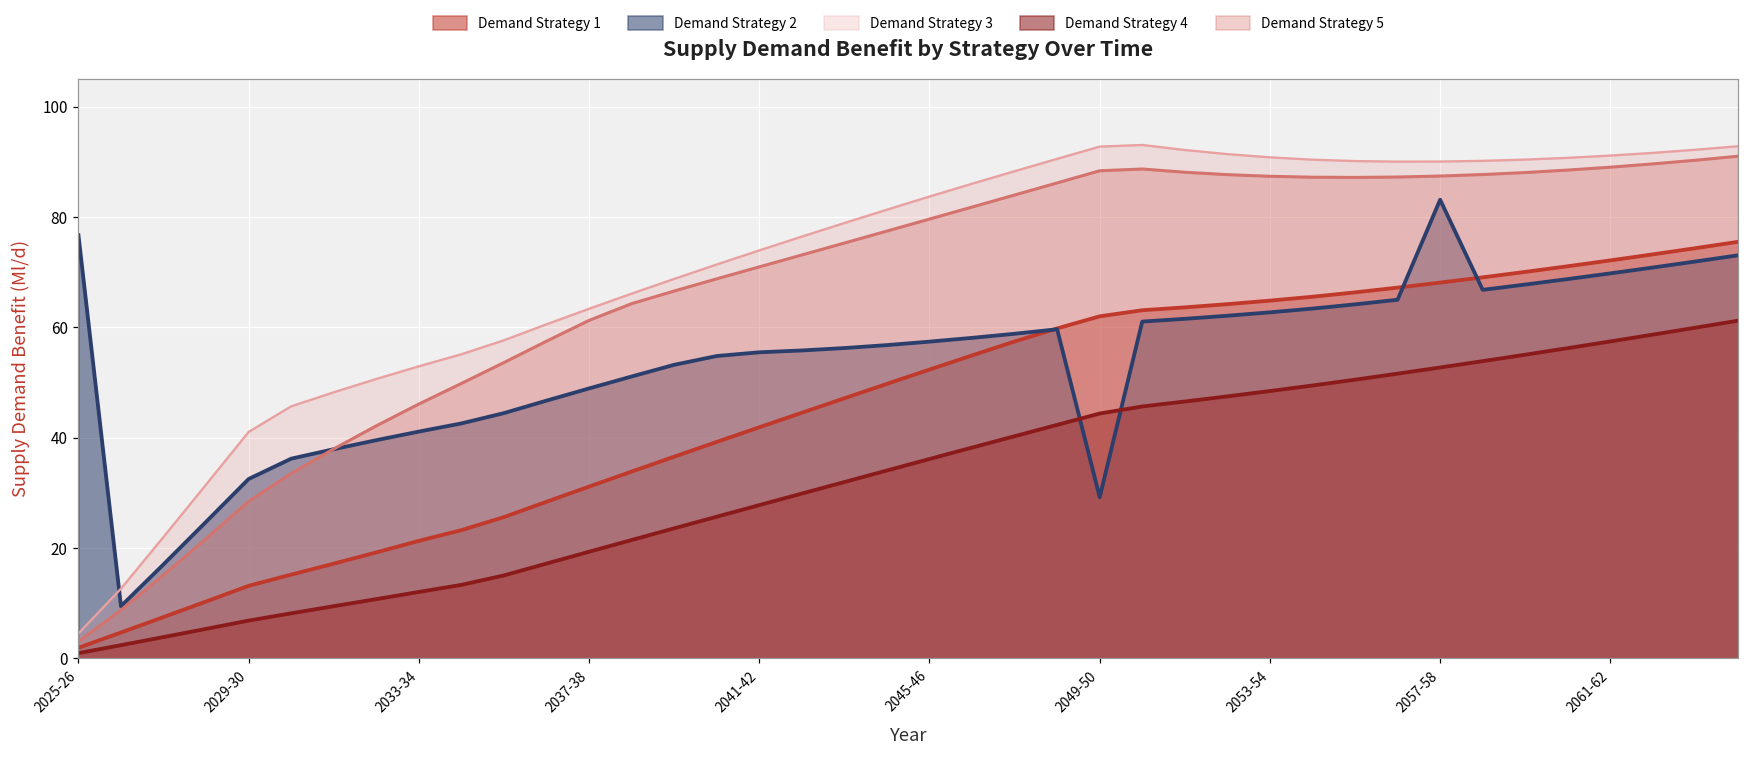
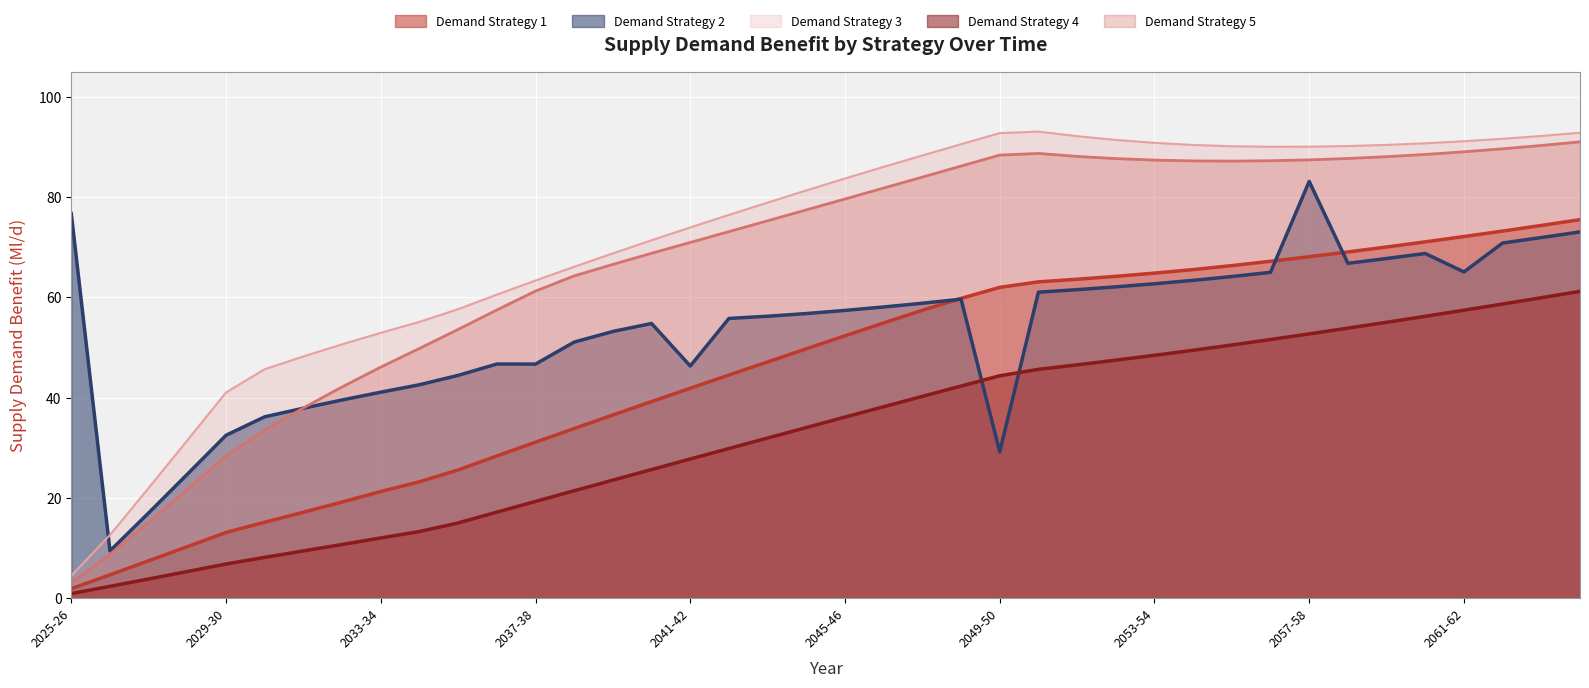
Demand Strategy 2, 2037-38: 49 -> 47
Demand Strategy 2, 2041-42: 55 -> 46
Demand Strategy 2, 2061-62: 70 -> 65
